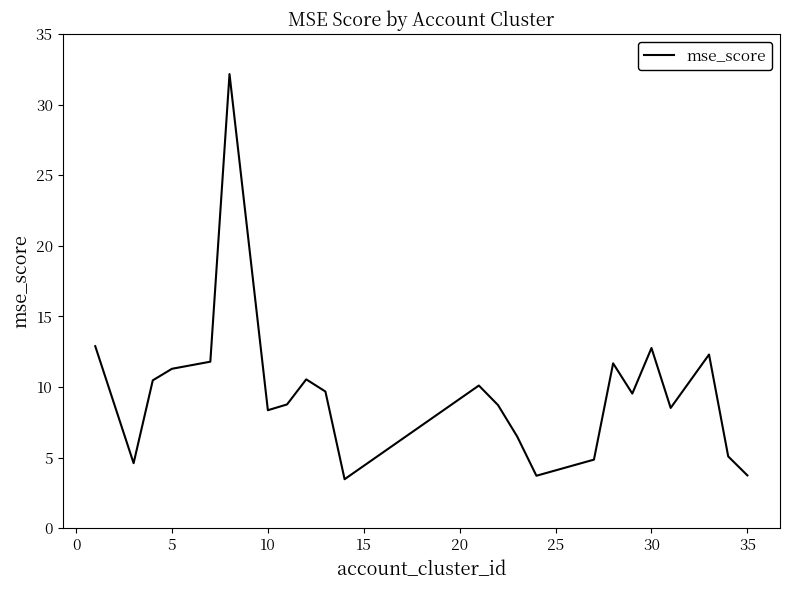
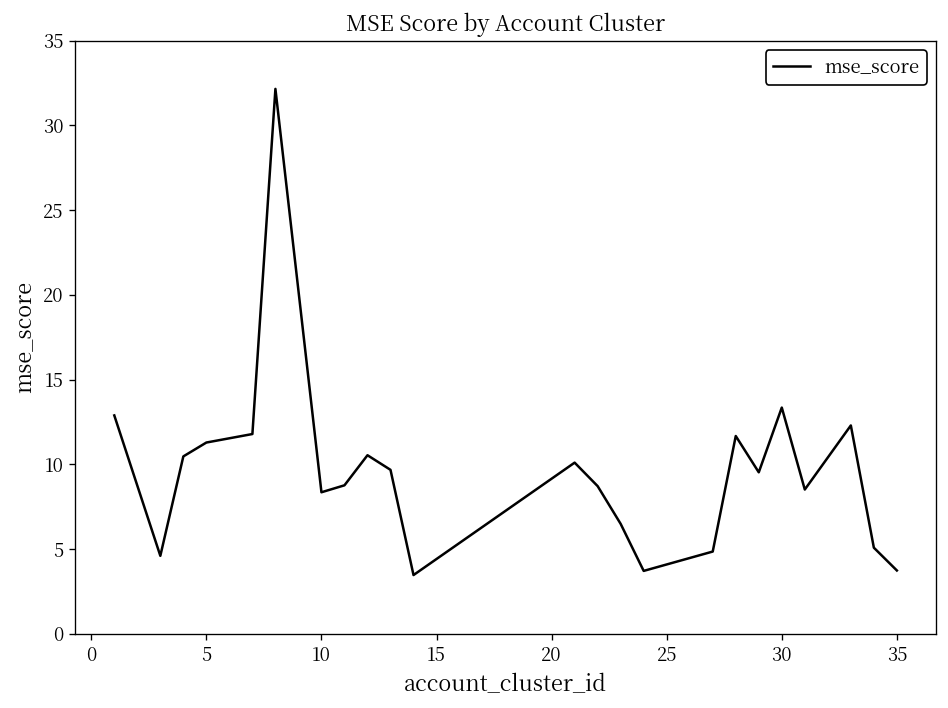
30: 12.8 -> 13.4
